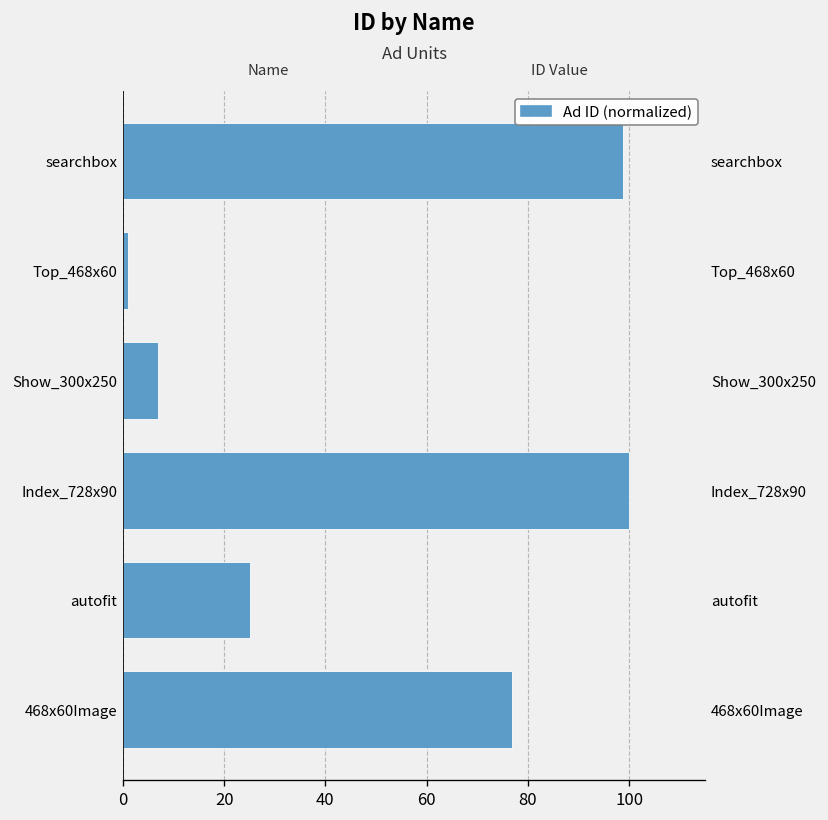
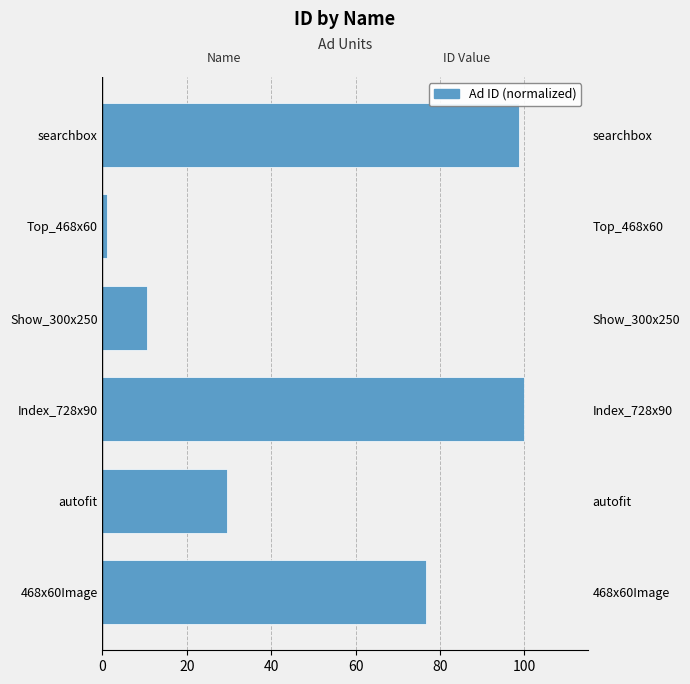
Show_300x250: 7 -> 11
autofit: 25 -> 29
